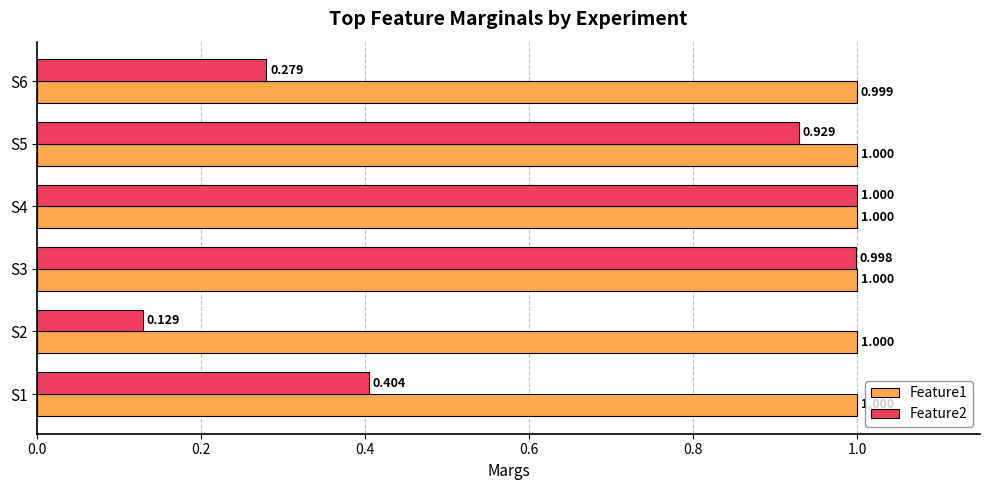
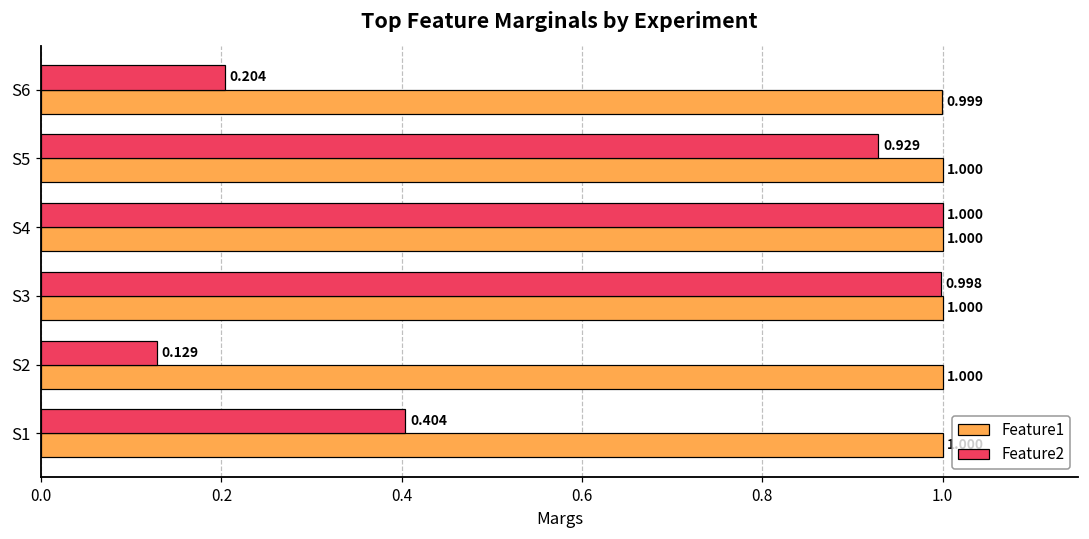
Feature2, S6: 0.279 -> 0.204
